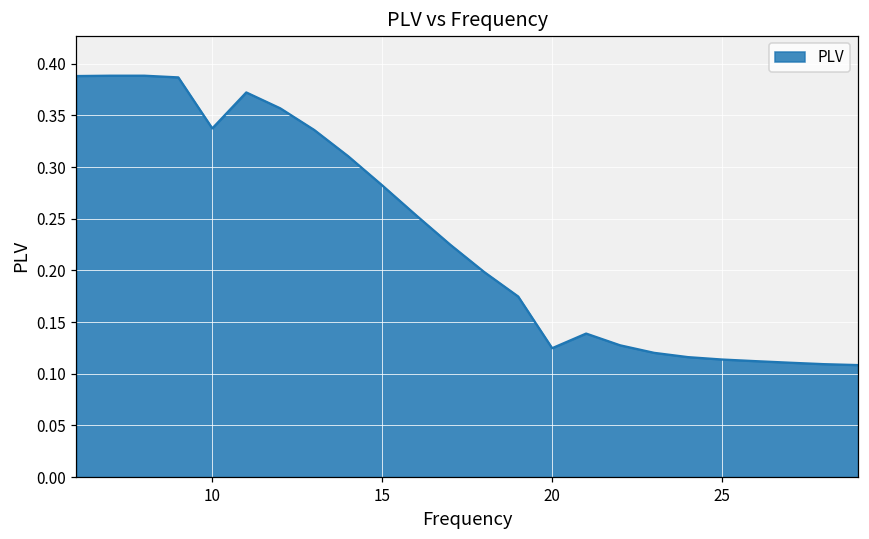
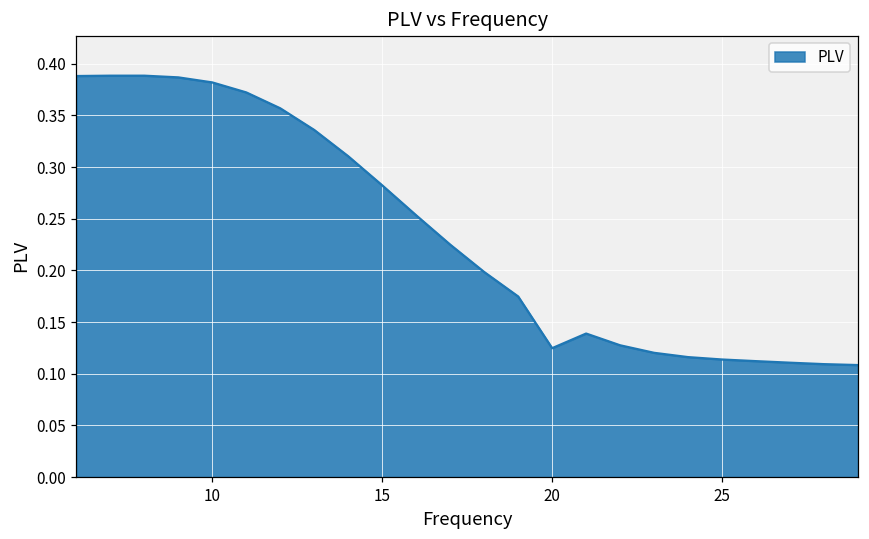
10: 0.34 -> 0.38
